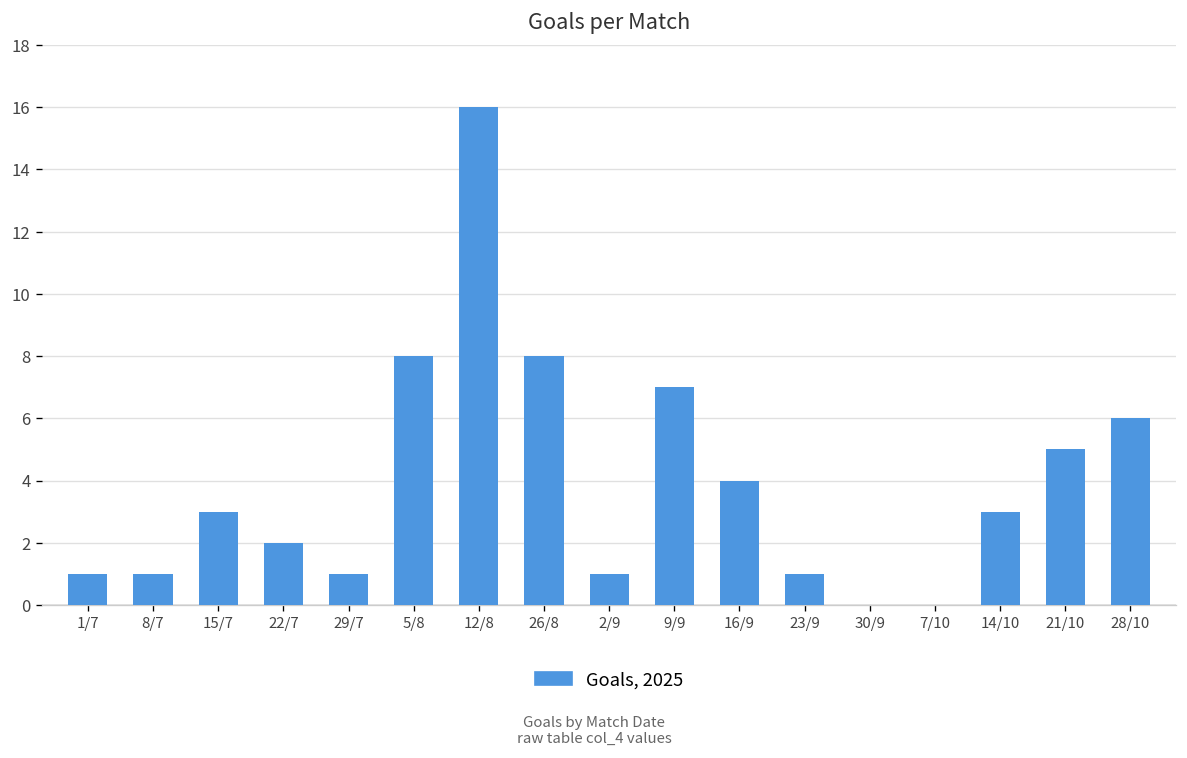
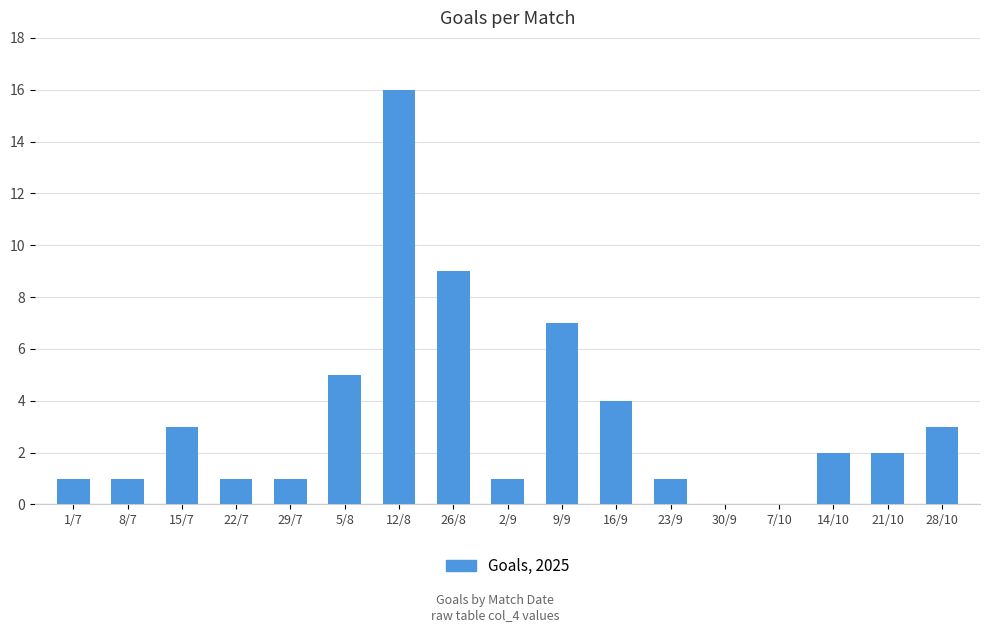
22/7: 2 -> 1
5/8: 8 -> 5
26/8: 8 -> 9
14/10: 3 -> 2
21/10: 5 -> 2
28/10: 6 -> 3
